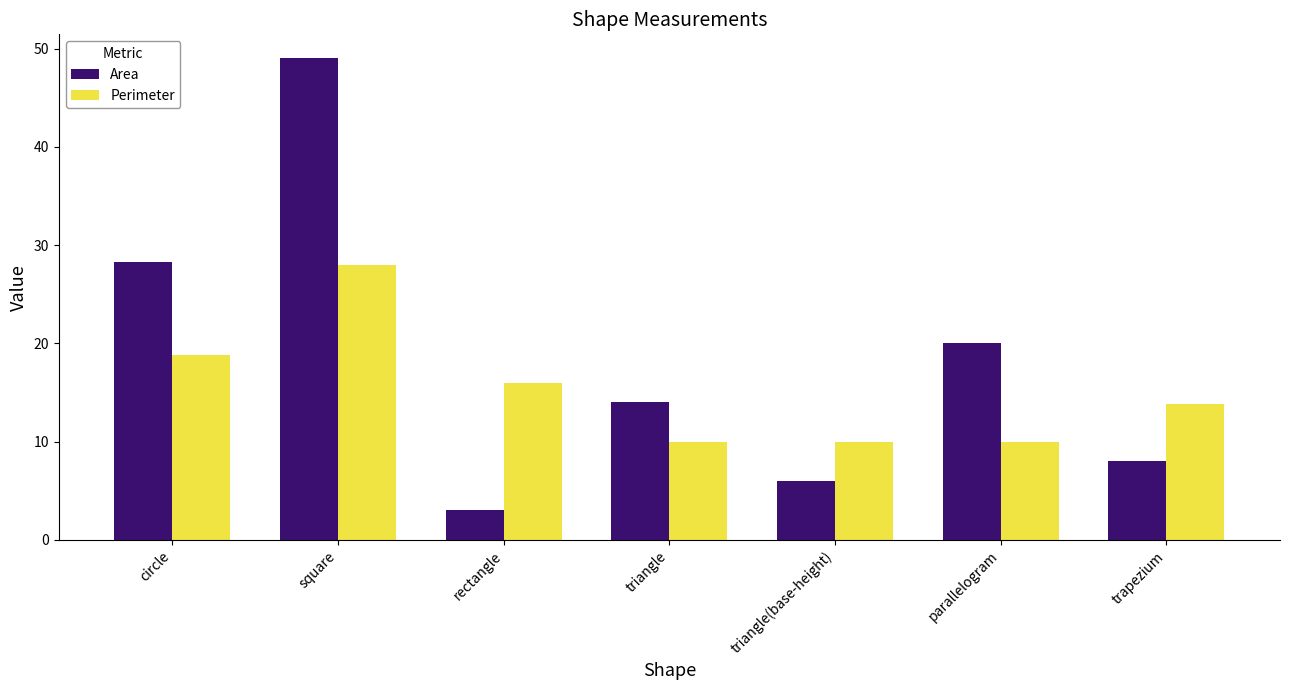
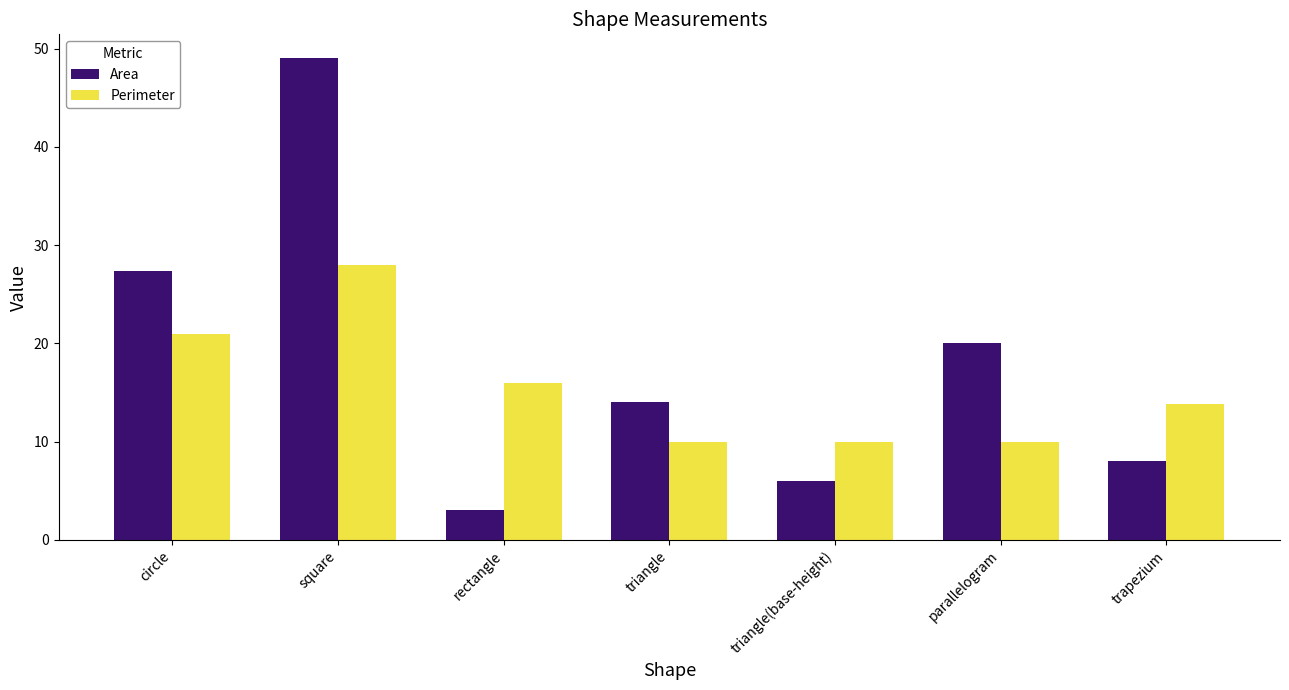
Area, circle: 28 -> 27
Perimeter, circle: 19 -> 21
